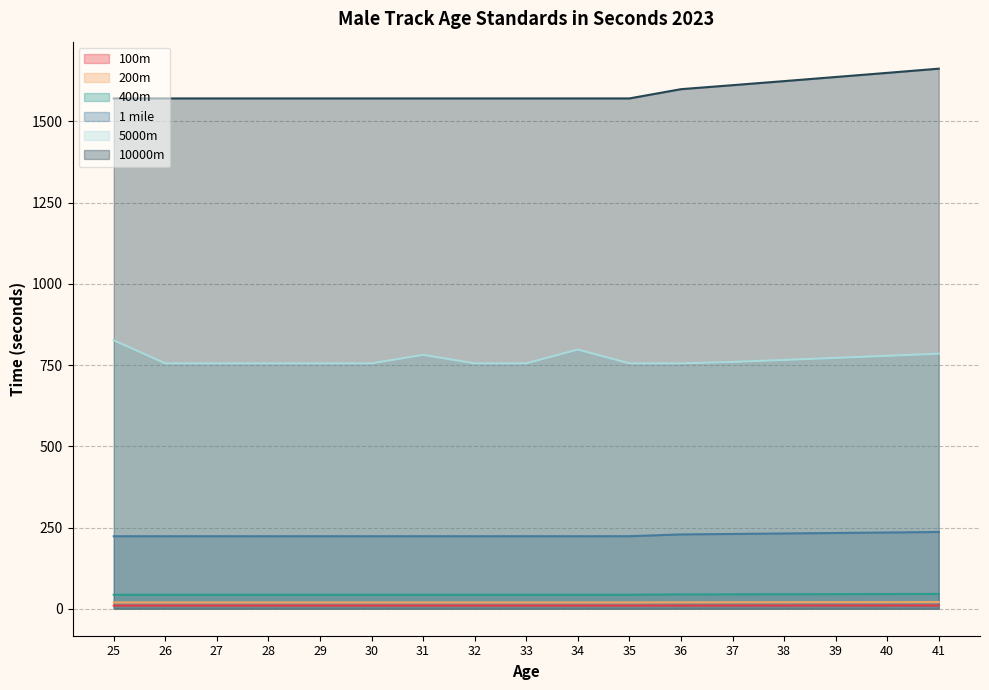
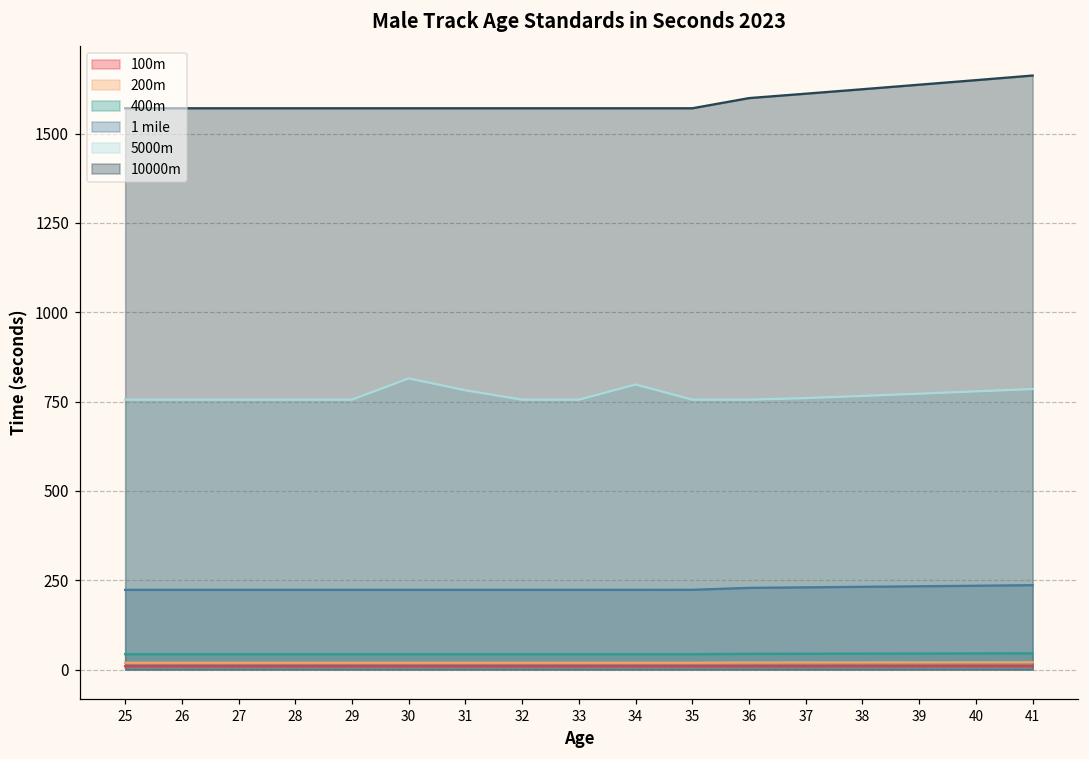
5000m, 25: 830 -> 760
5000m, 30: 760 -> 810
